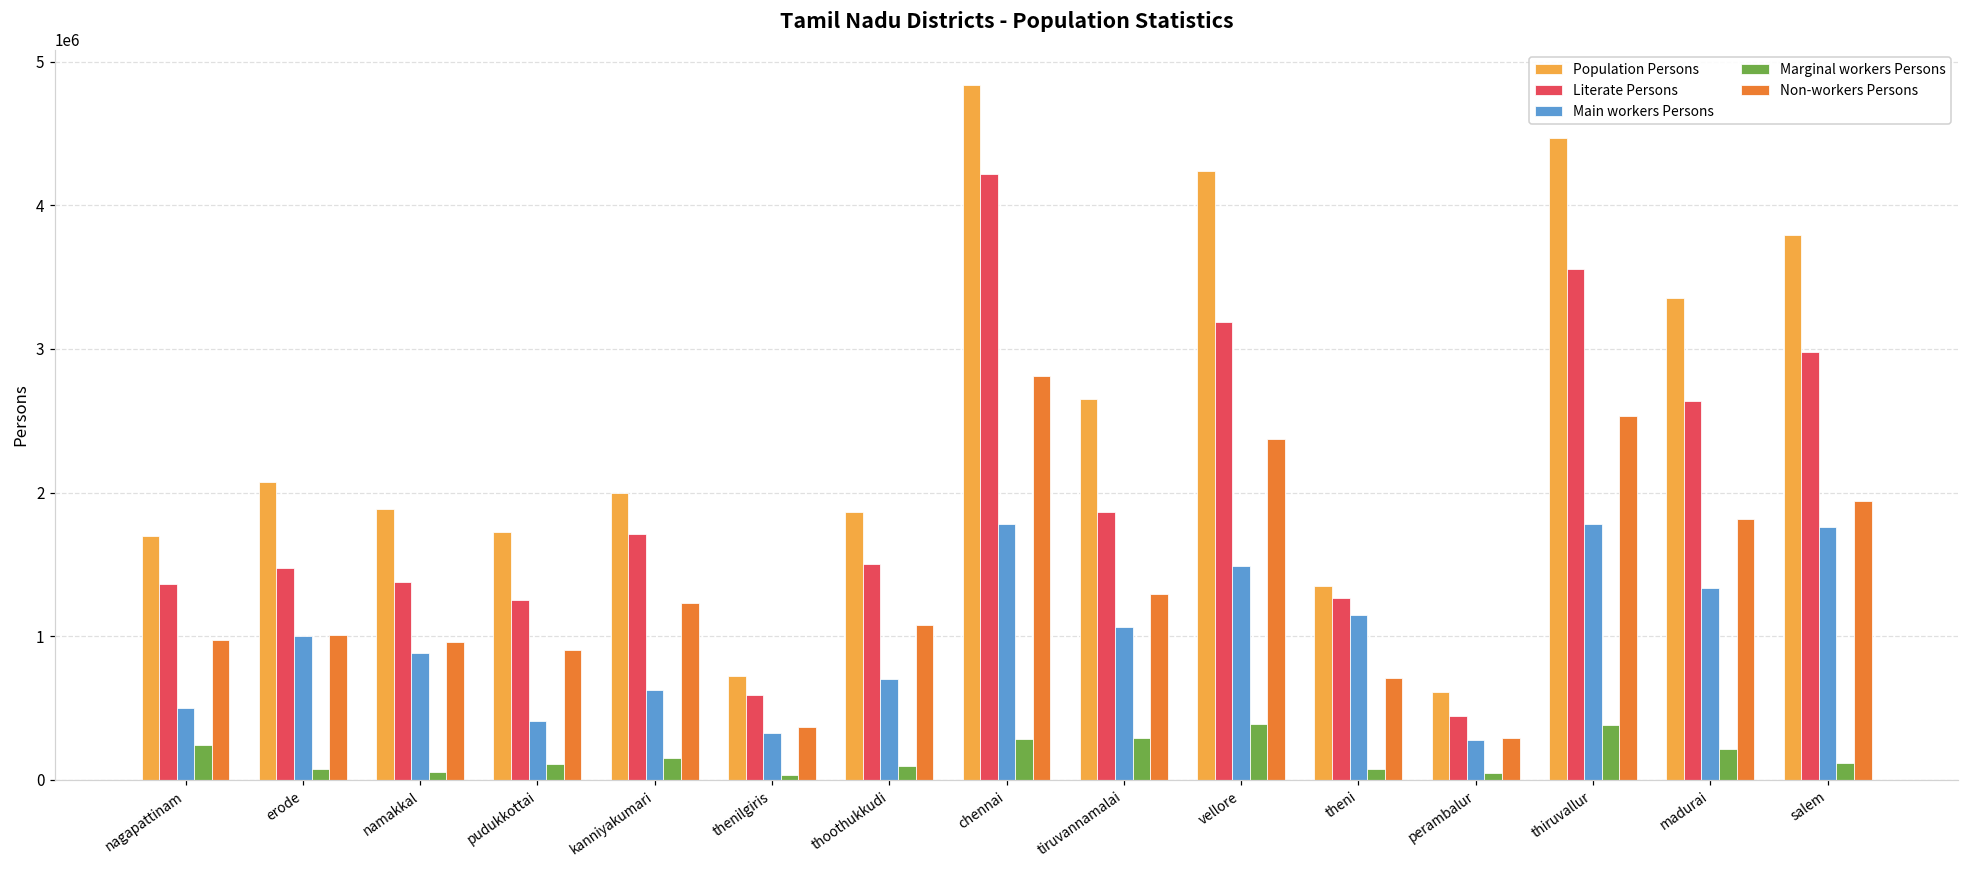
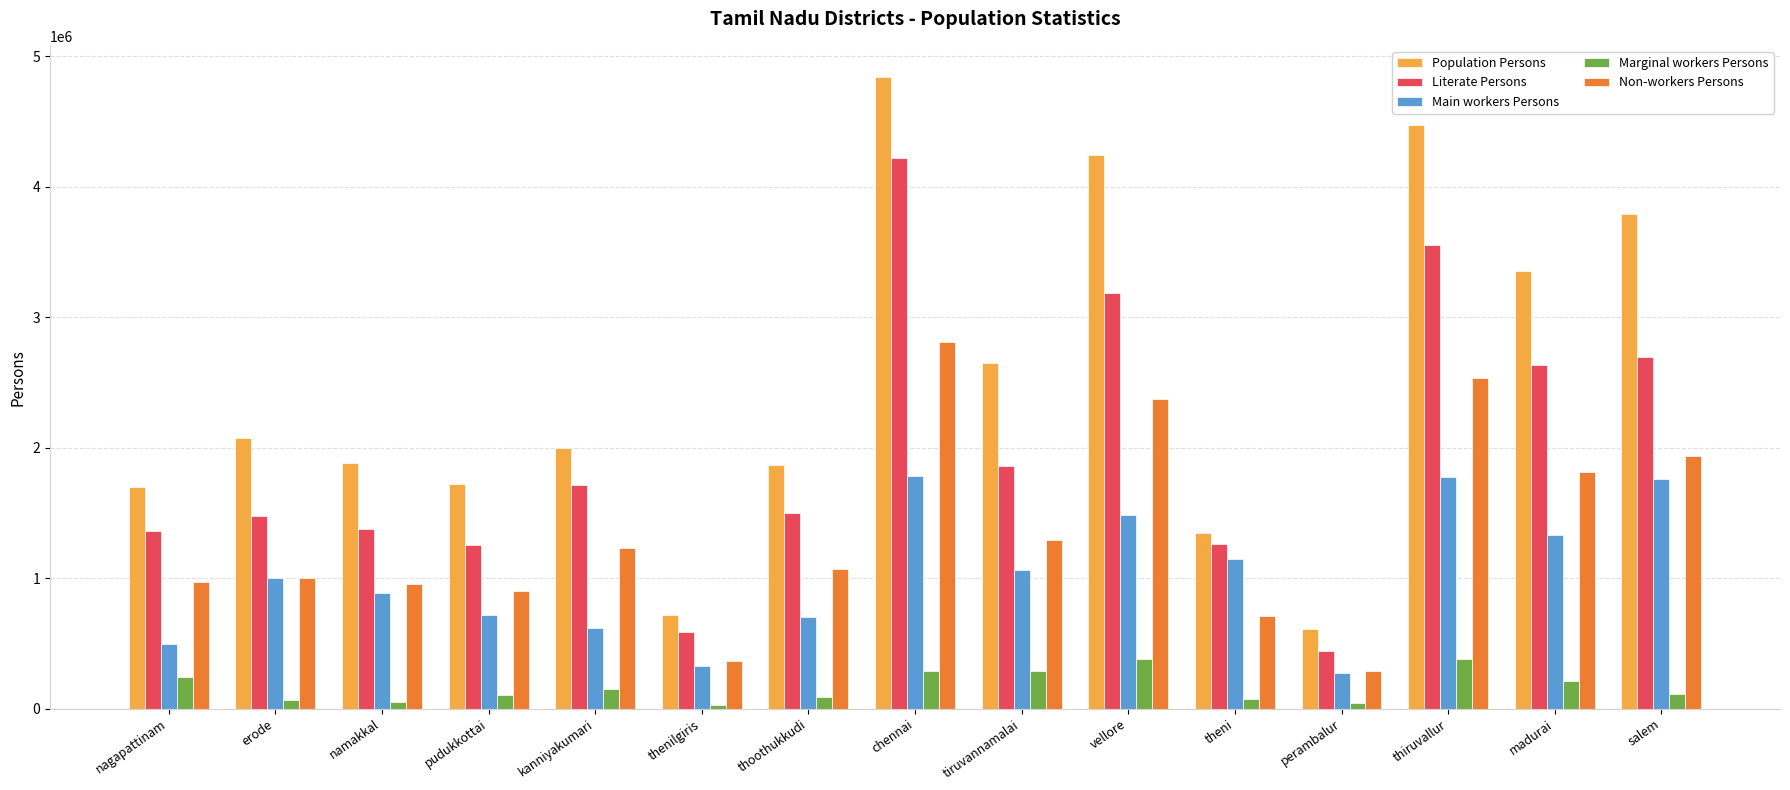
Main workers Persons, pudukkottai: 400000 -> 720000
Literate Persons, salem: 2980000 -> 2700000
